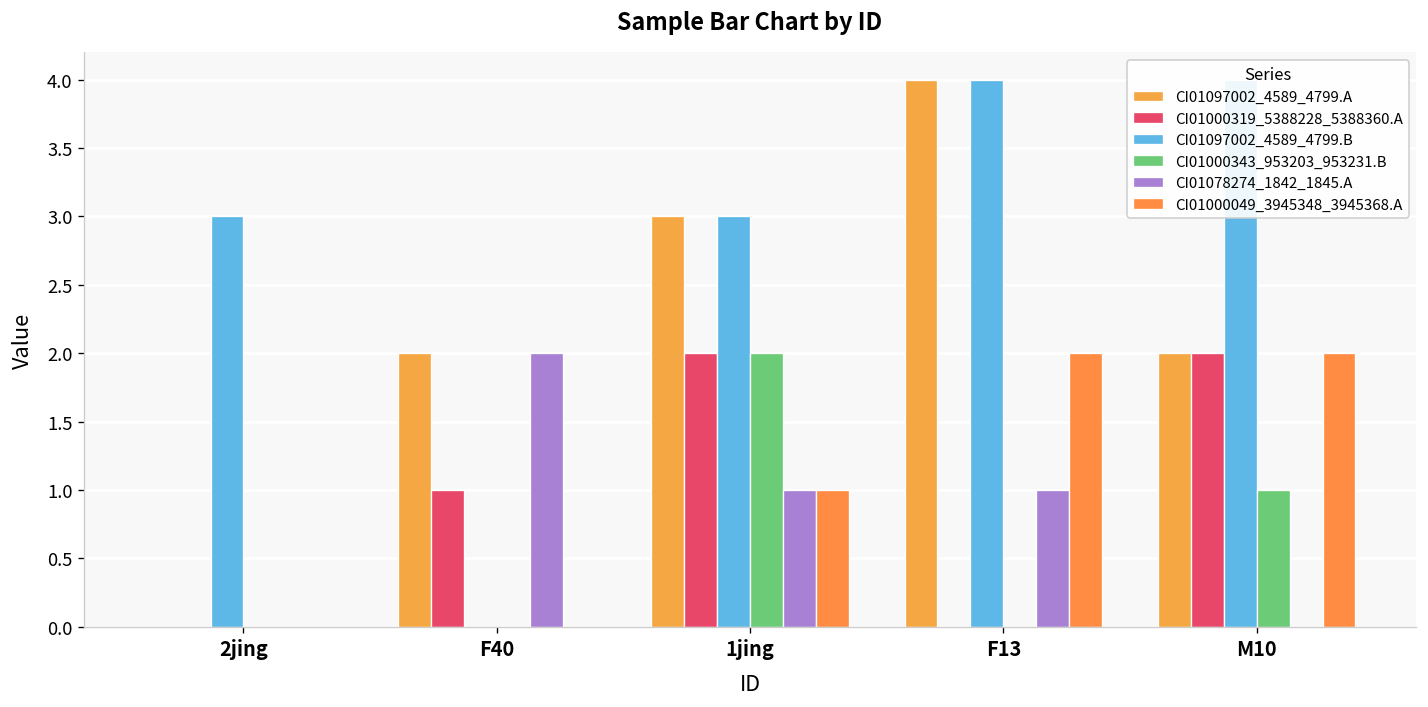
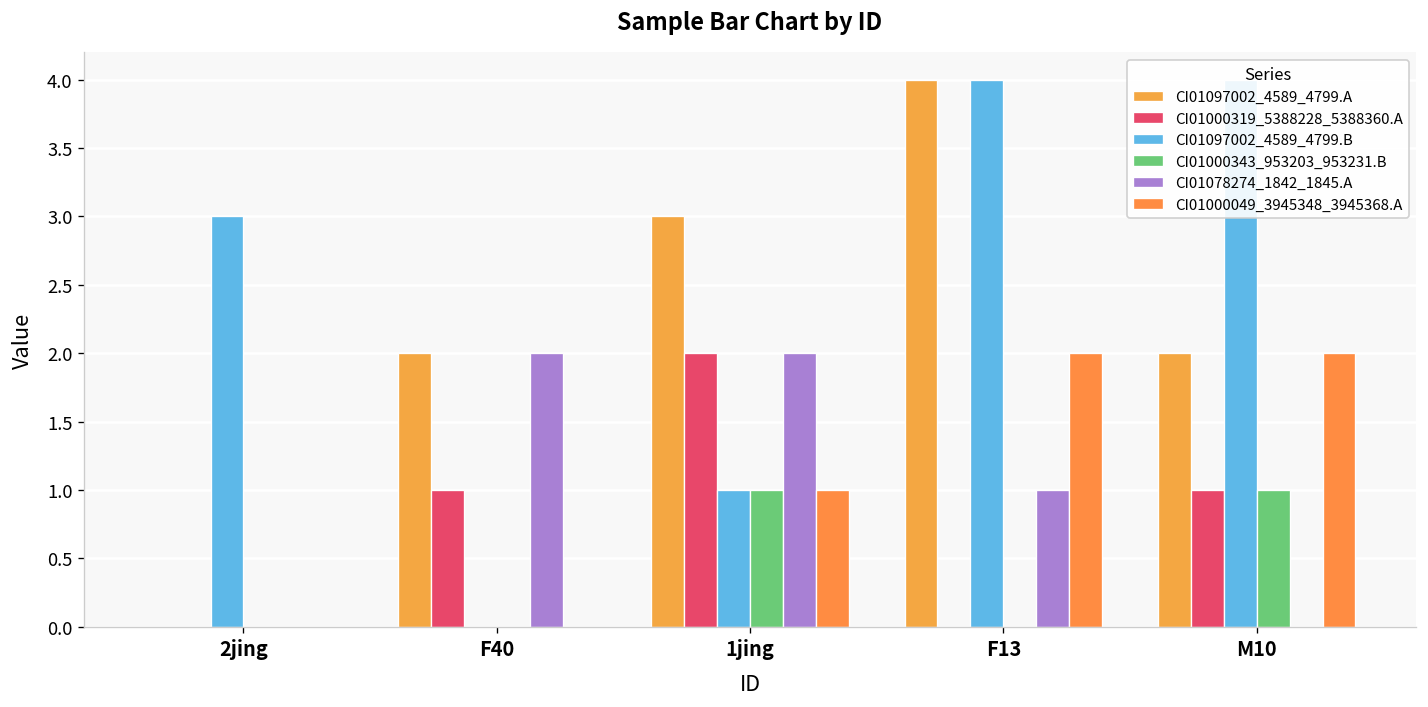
CI01097002_4589_4799.B, 1jing: 3 -> 1
CI01000343_953203_953231.B, 1jing: 2 -> 1
CI01078274_1842_1845.A, 1jing: 1 -> 2
CI01000319_5388228_5388360.A, M10: 2 -> 1
